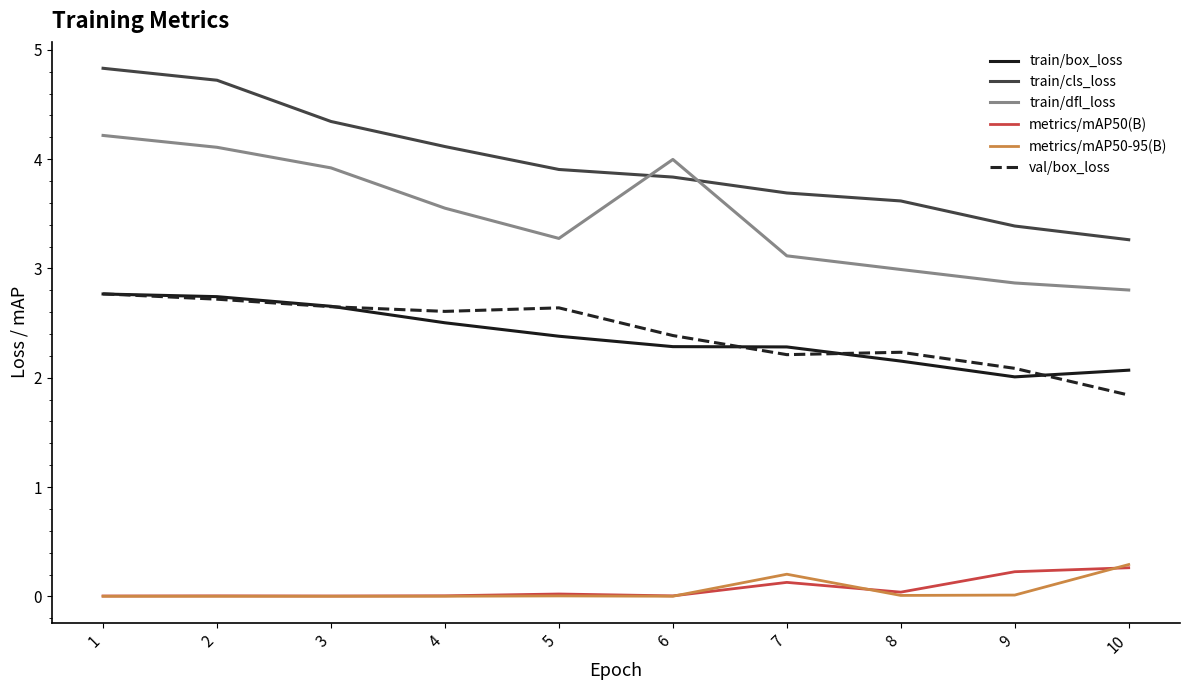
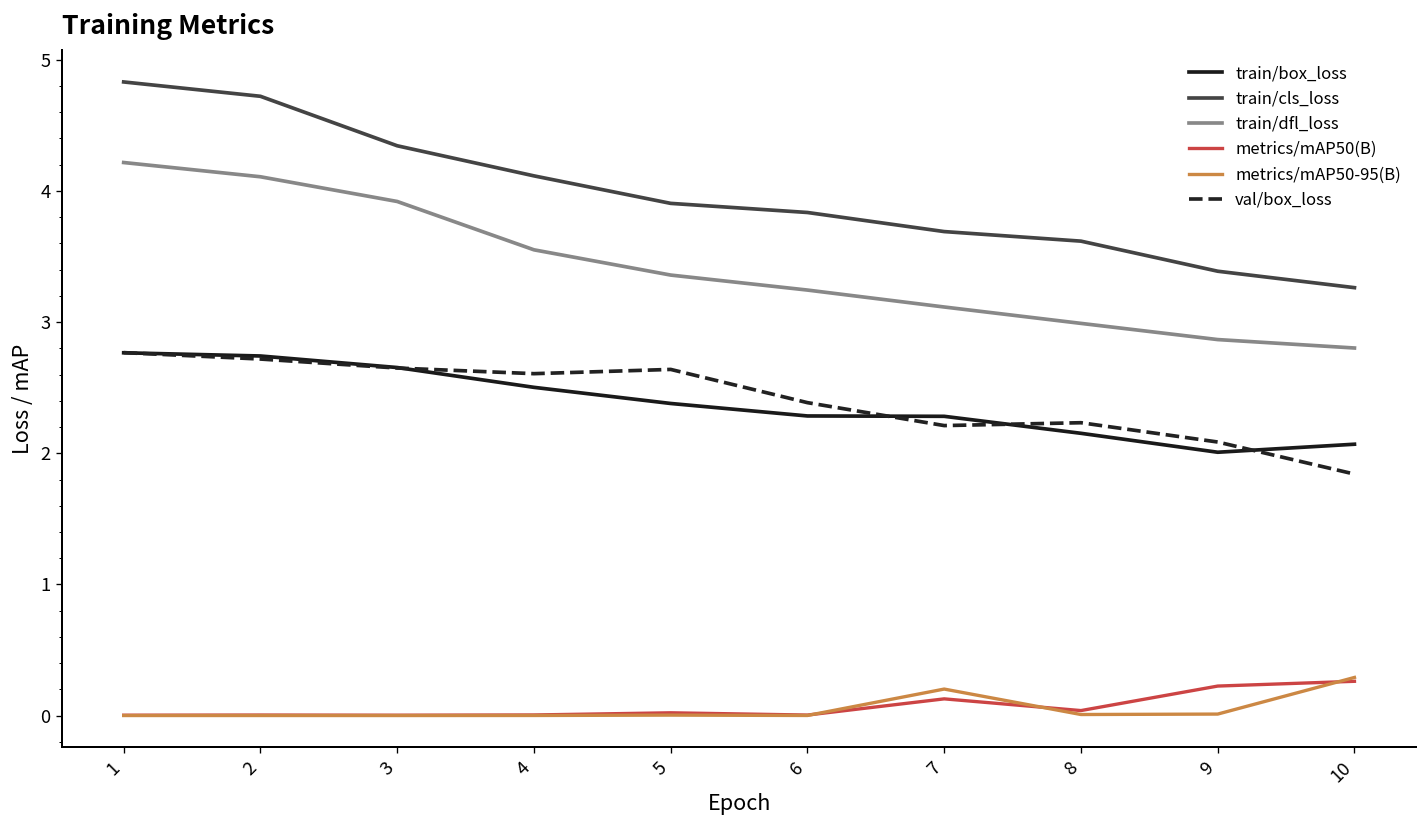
train/dfl_loss, 5: 3.27 -> 3.36
train/dfl_loss, 6: 4.00 -> 3.24
